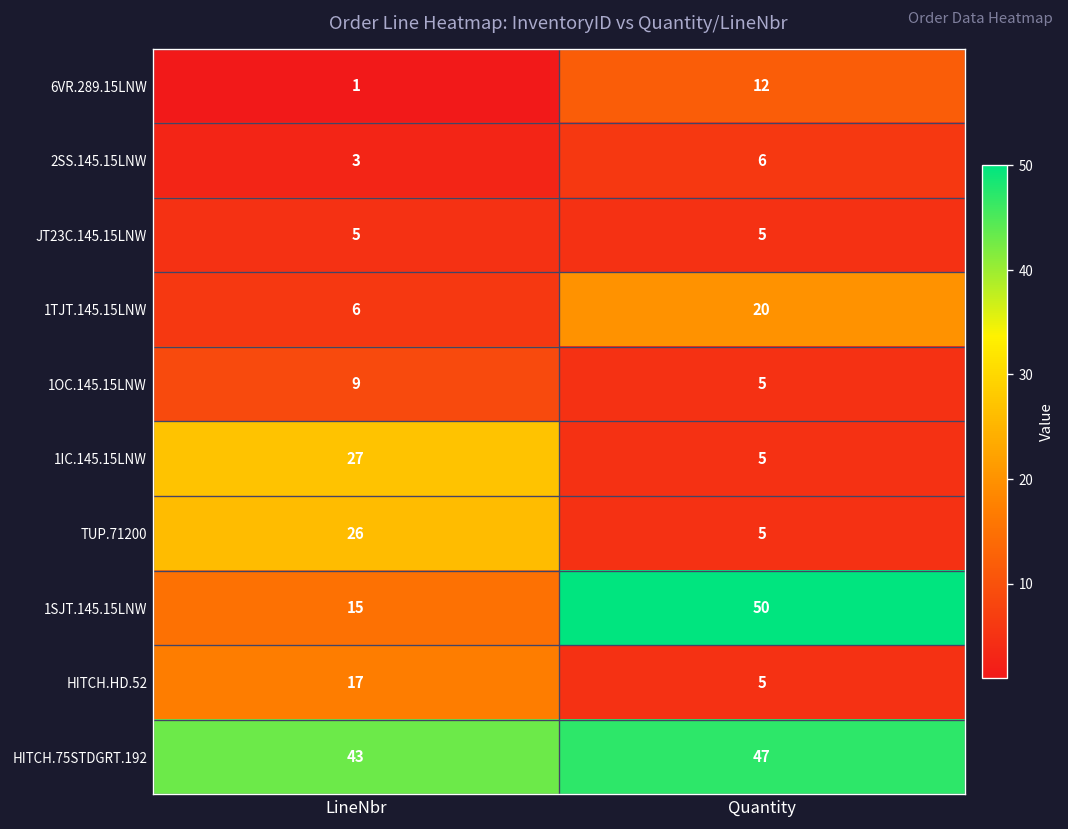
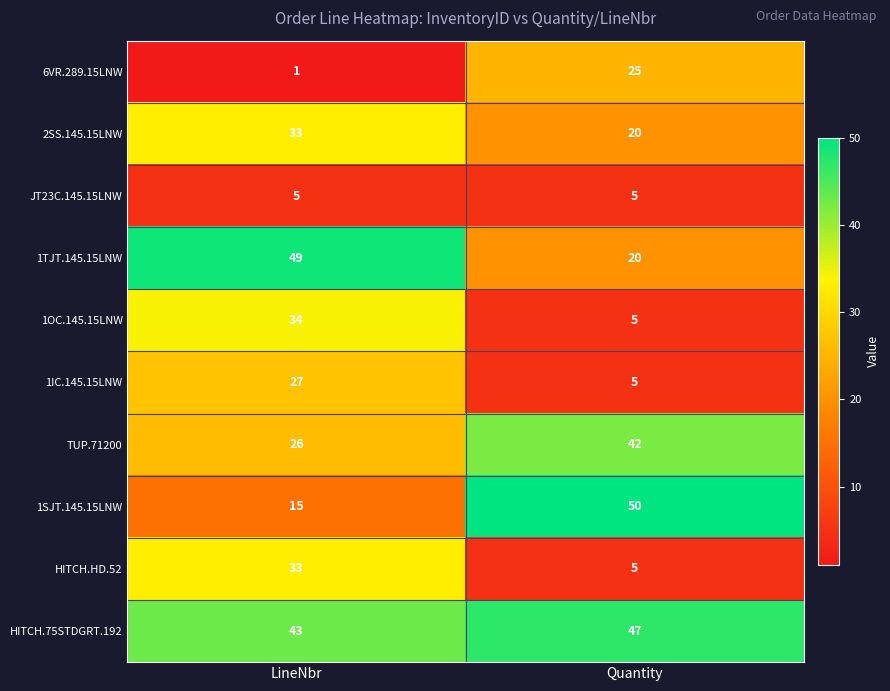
6VR.289.15LNW, Quantity: 12 -> 25
2SS.145.15LNW, LineNbr: 3 -> 33
2SS.145.15LNW, Quantity: 6 -> 20
1TJT.145.15LNW, LineNbr: 6 -> 49
1OC.145.15LNW, LineNbr: 9 -> 34
TUP.71200, Quantity: 5 -> 42
HITCH.HD.52, LineNbr: 17 -> 33
